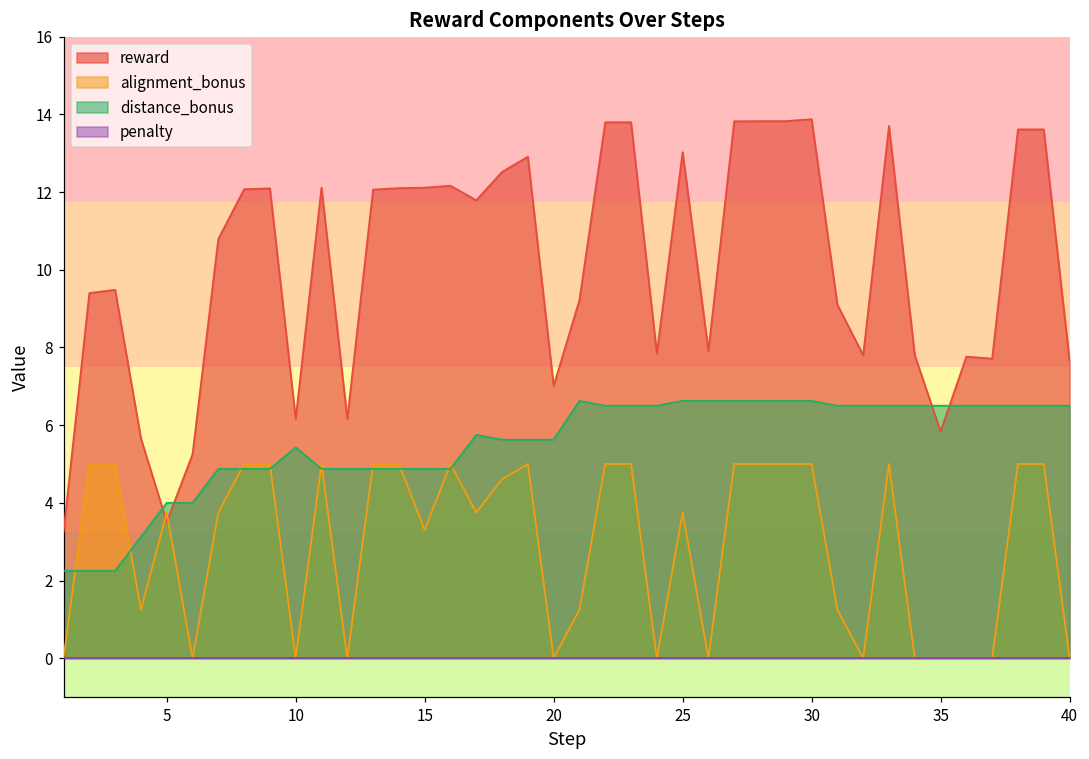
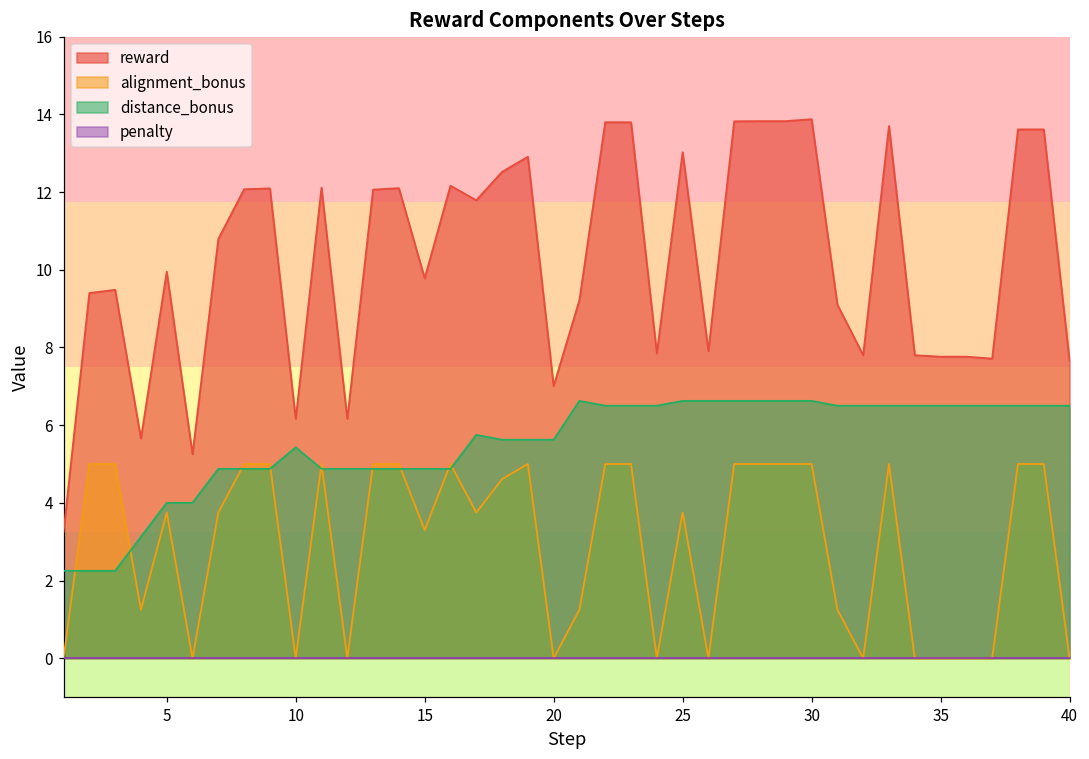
reward, 5: 3.5 -> 10.0
reward, 15: 12.1 -> 9.8
reward, 35: 5.8 -> 7.8
